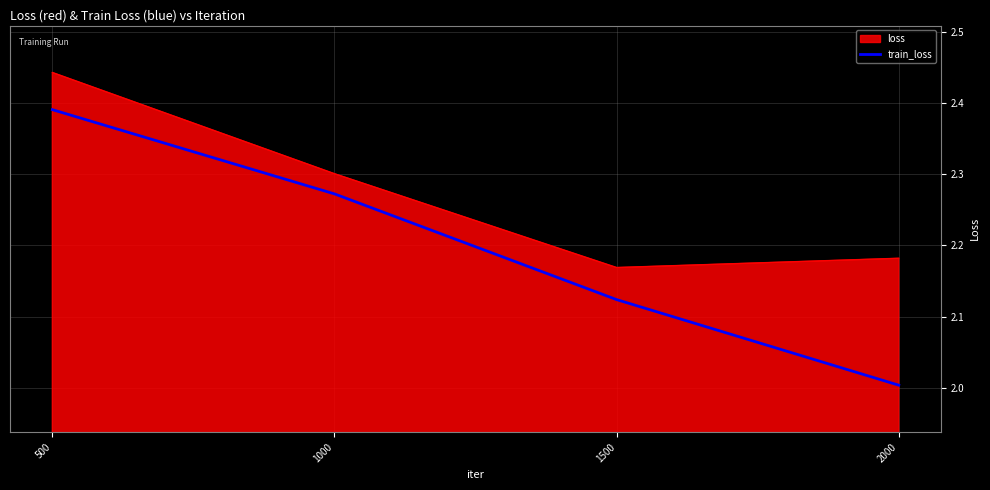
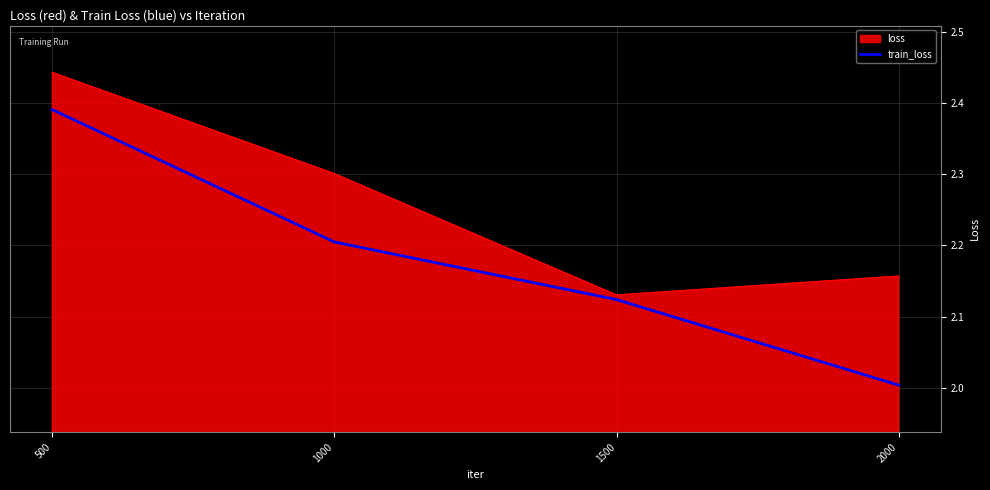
train_loss, 1000: 2.27 -> 2.20
loss, 1500: 2.17 -> 2.13
loss, 2000: 2.18 -> 2.16
